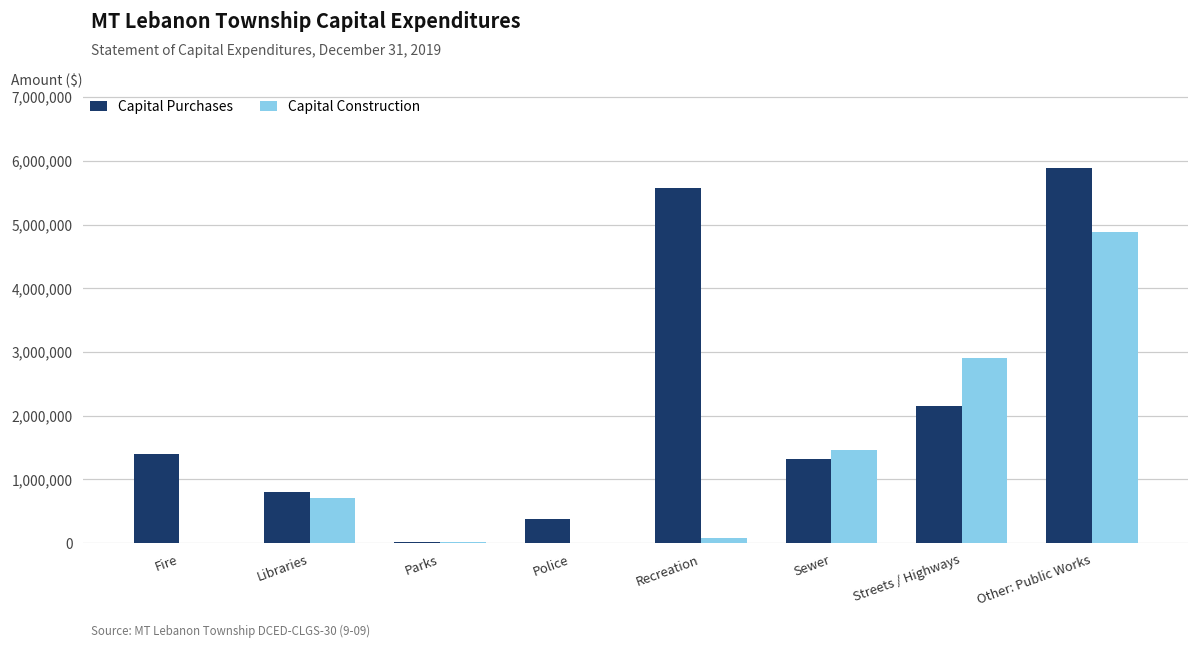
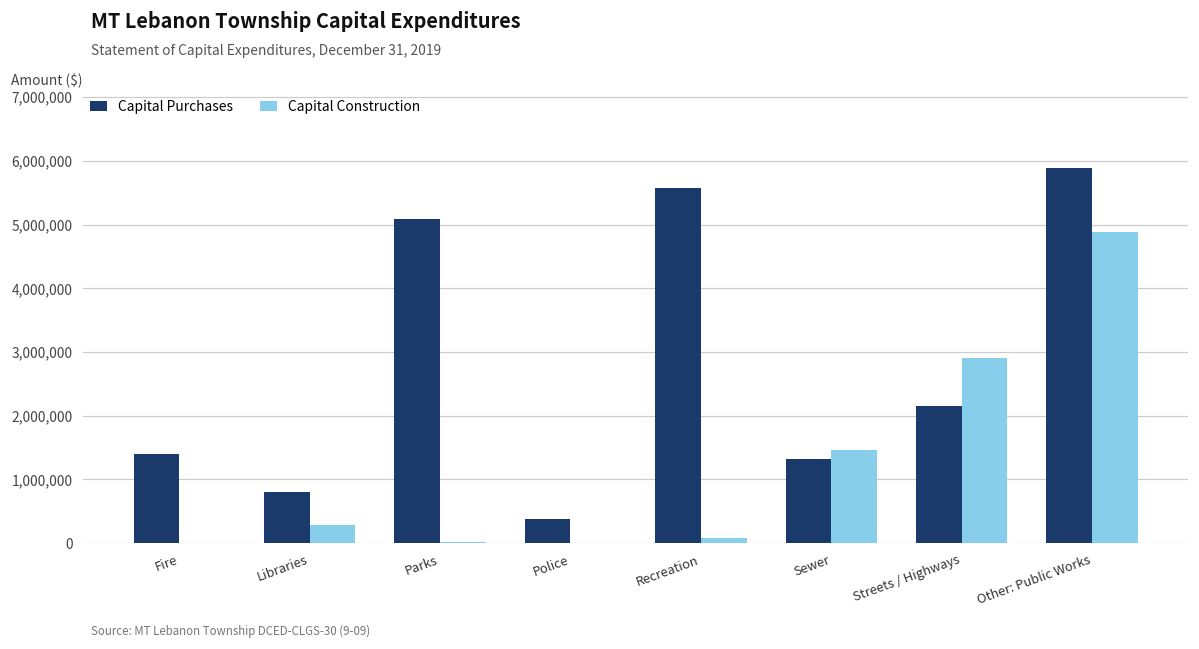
Capital Construction, Libraries: 700,000 -> 300,000
Capital Purchases, Parks: 0 -> 5,100,000
